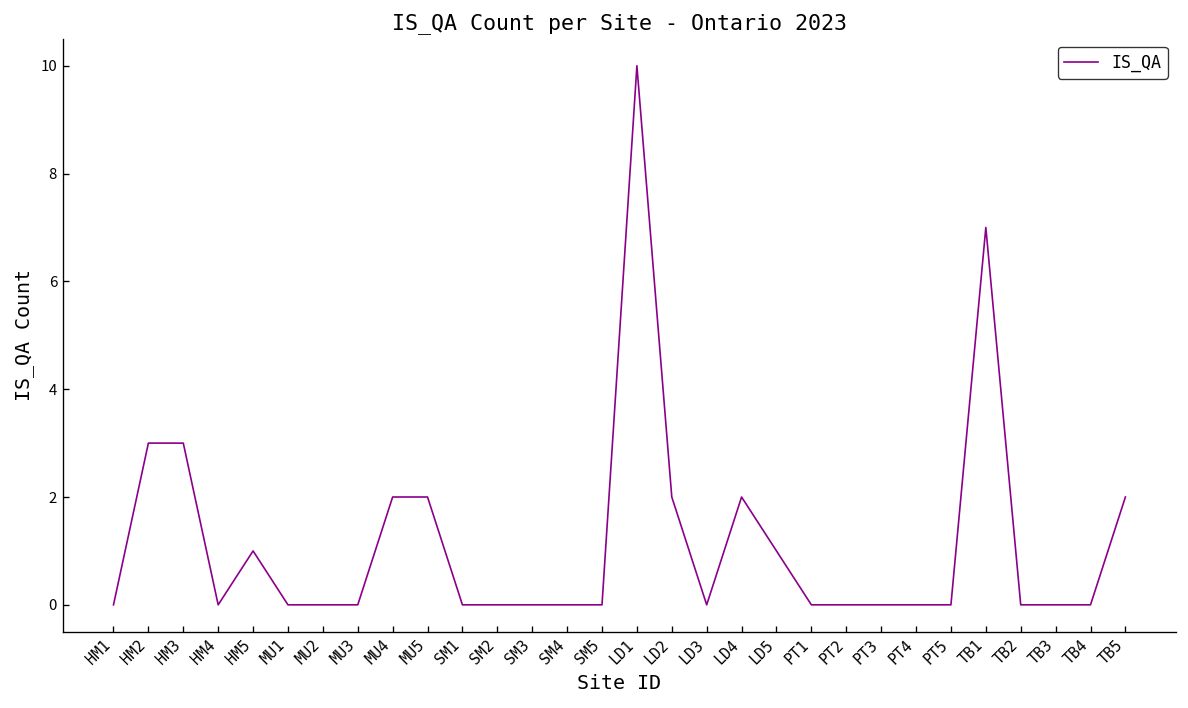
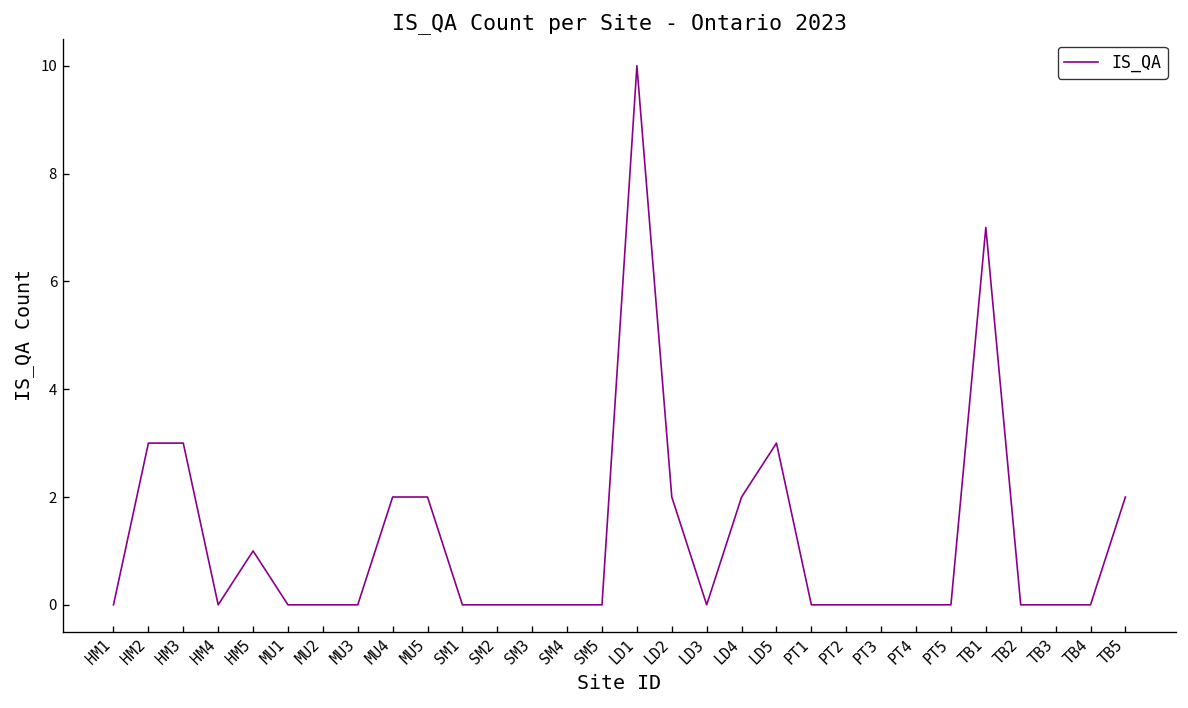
LD5: 1 -> 3
